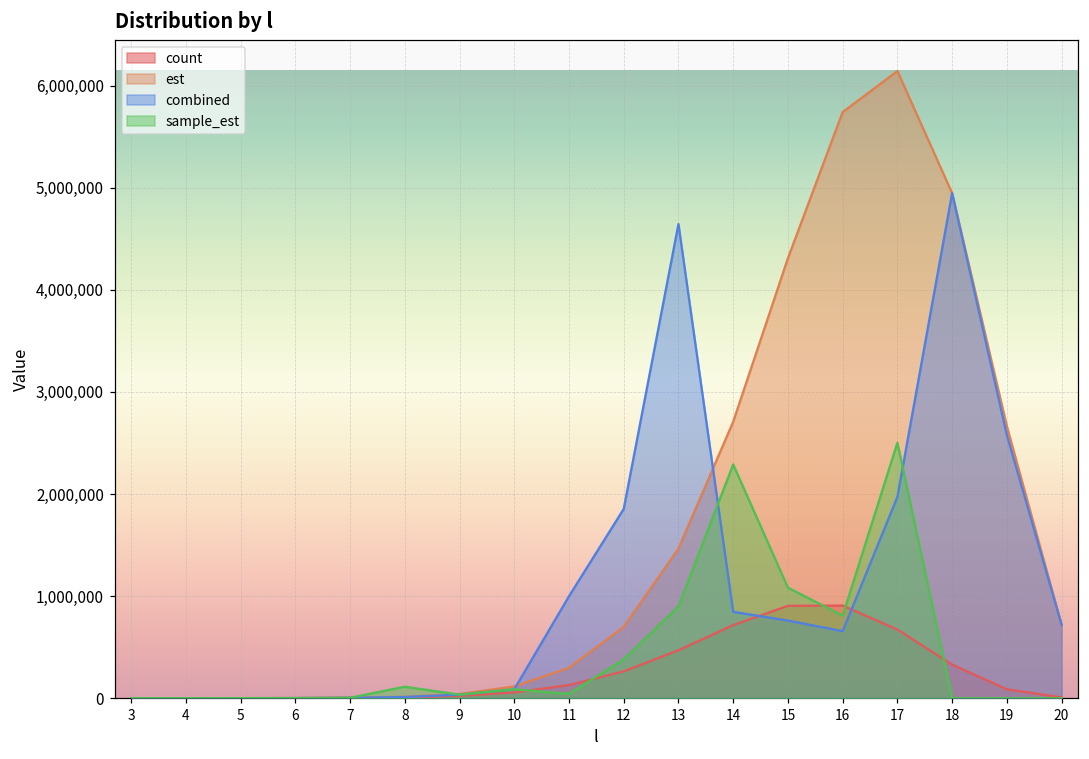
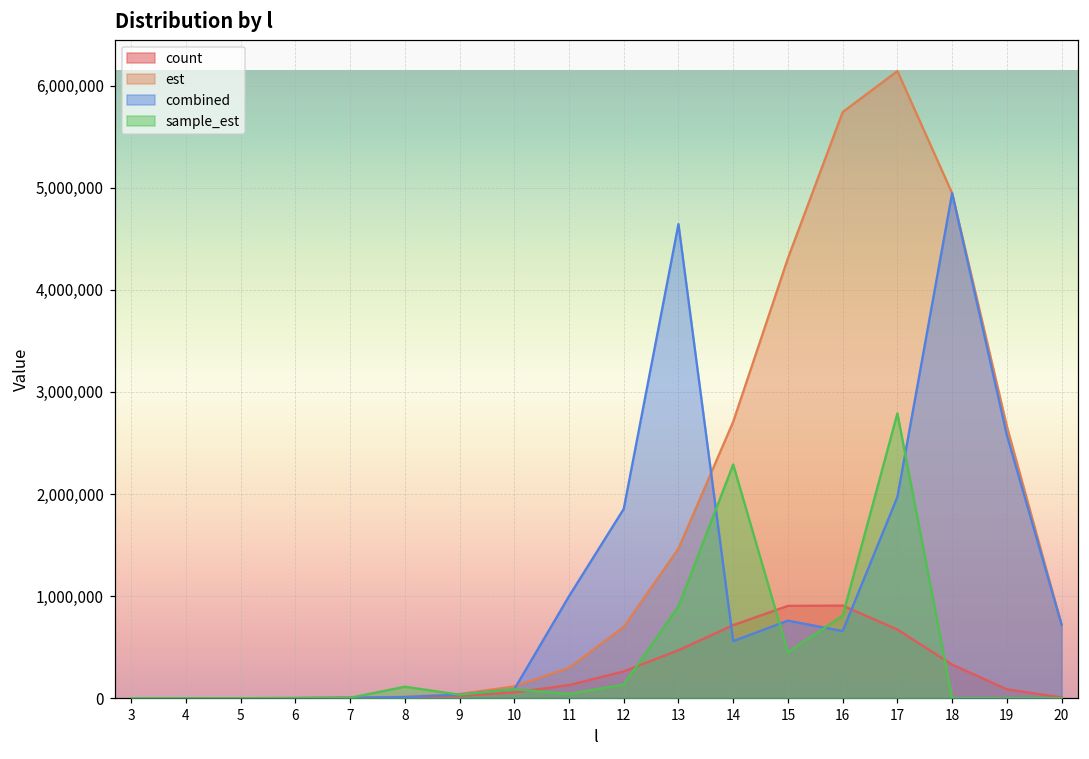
sample_est, 12: 400,000 -> 100,000
combined, 14: 800,000 -> 600,000
sample_est, 15: 1,100,000 -> 400,000
sample_est, 17: 2,500,000 -> 2,800,000
